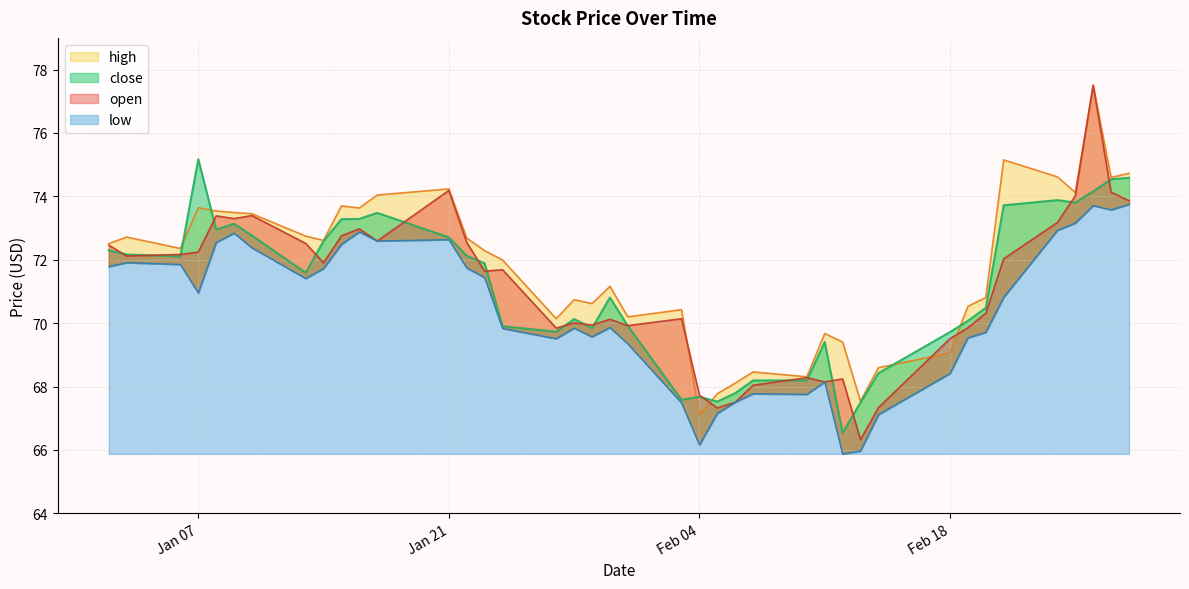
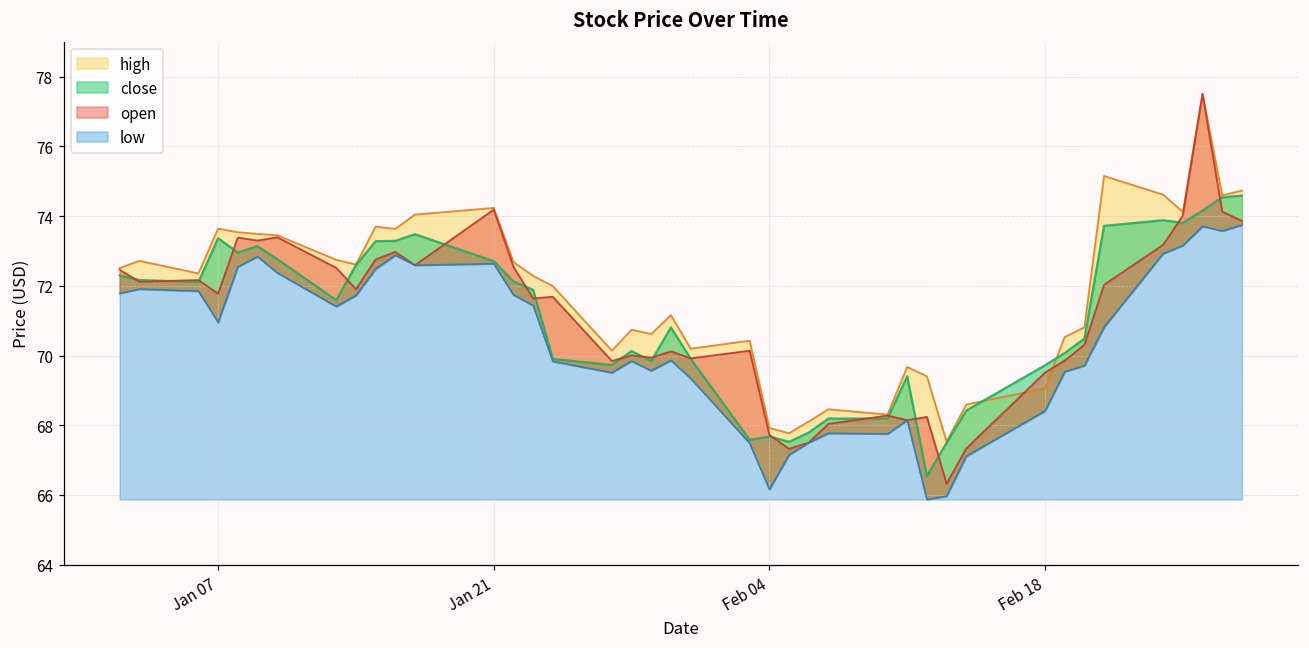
close, Jan 07: 75.2 -> 73.4
open, Jan 07: 72.2 -> 71.8
high, Feb 04: 67.1 -> 67.9
